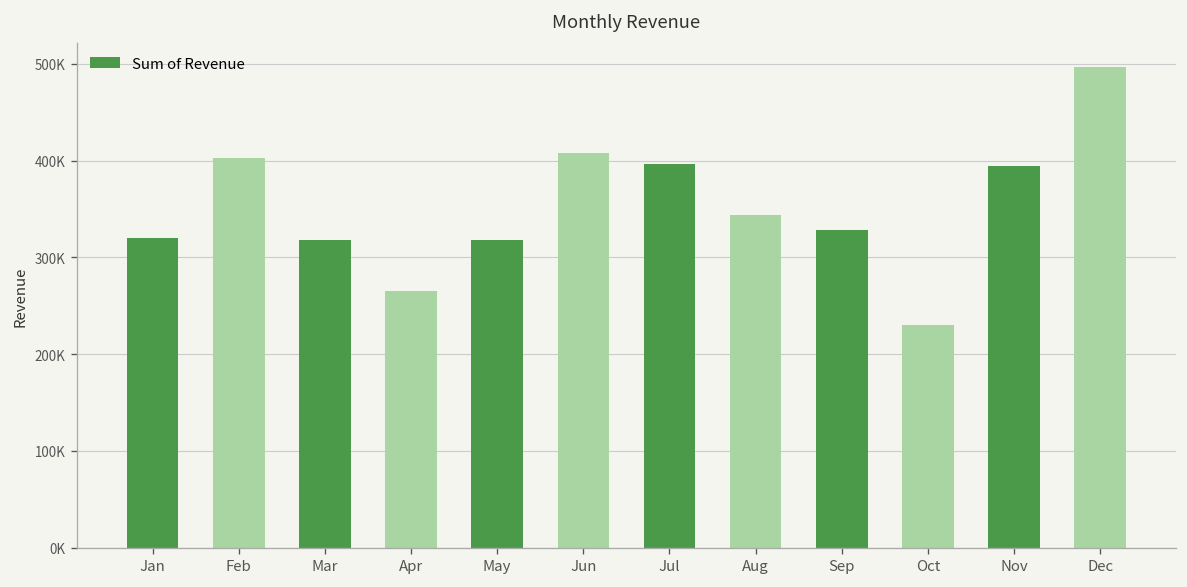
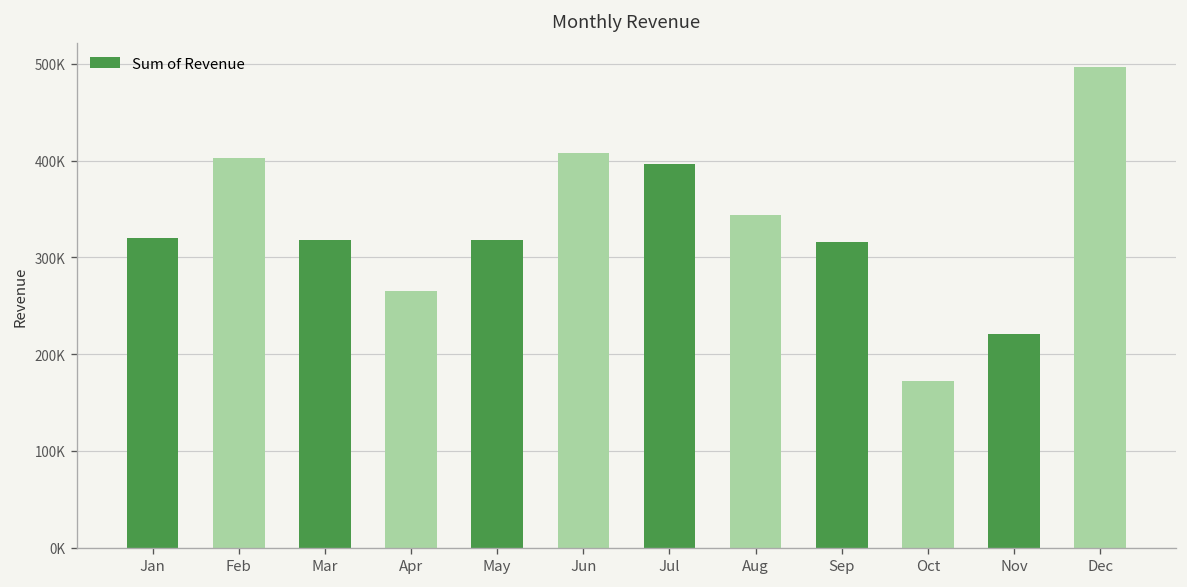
Sep: 330000 -> 320000
Oct: 230000 -> 170000
Nov: 390000 -> 220000
